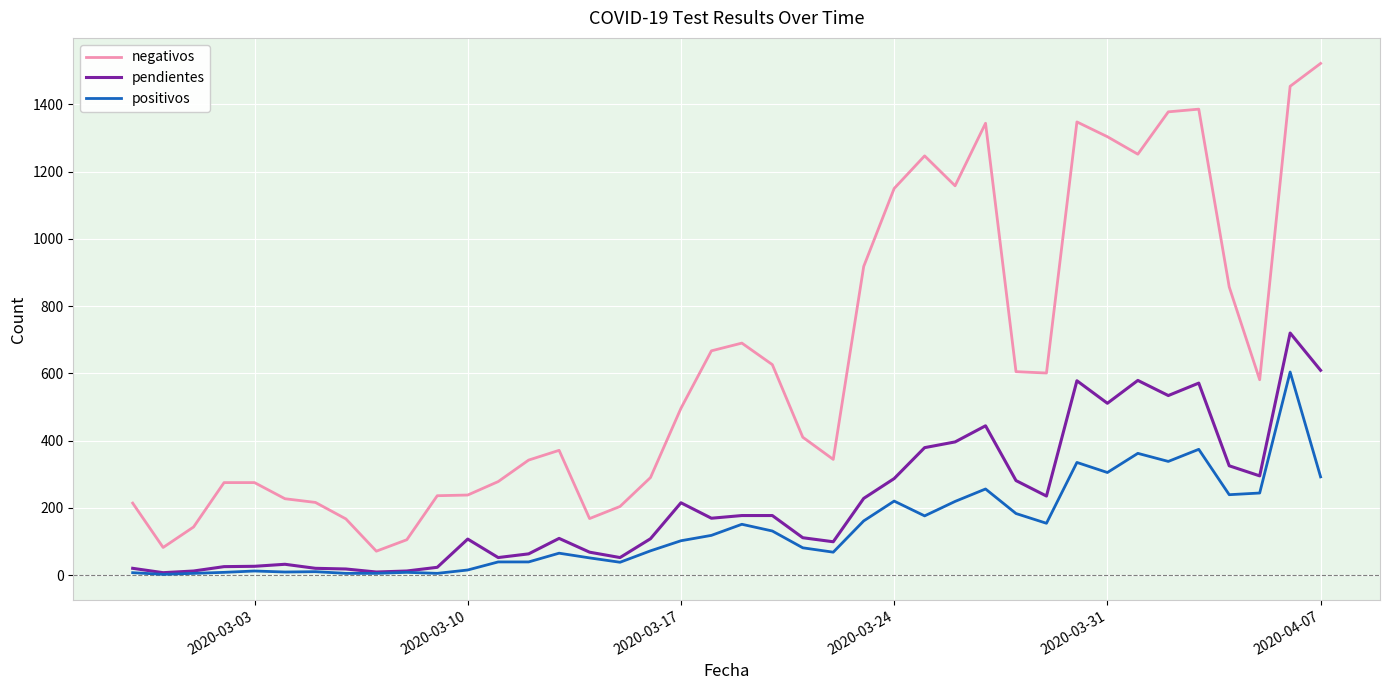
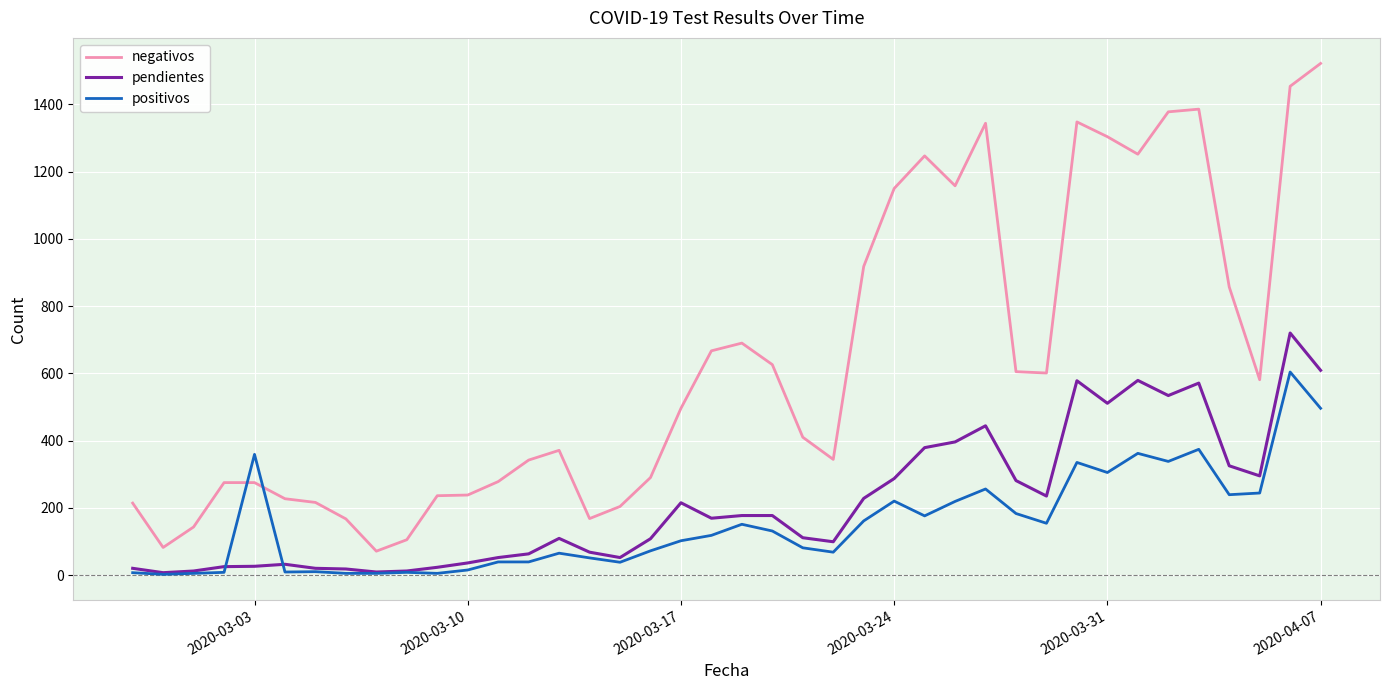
positivos, 2020-03-03: 10 -> 360
pendientes, 2020-03-10: 110 -> 40
positivos, 2020-04-07: 290 -> 500
